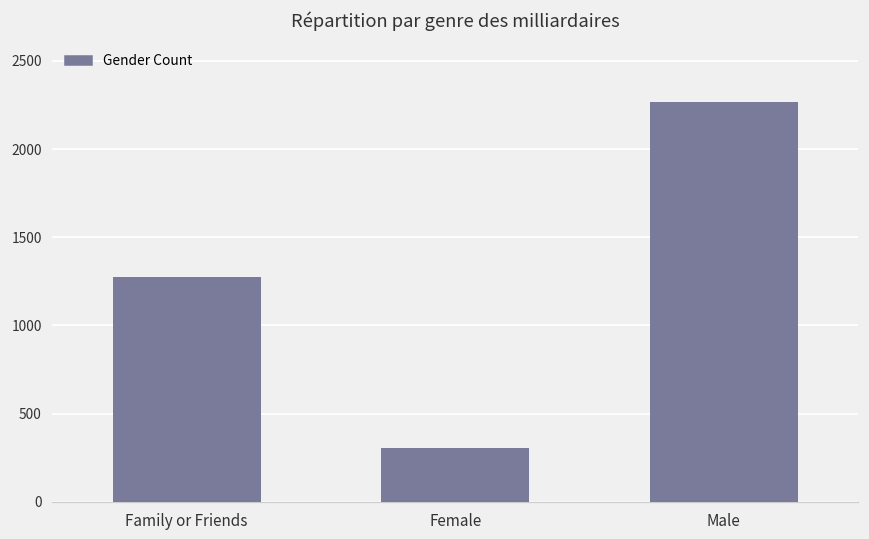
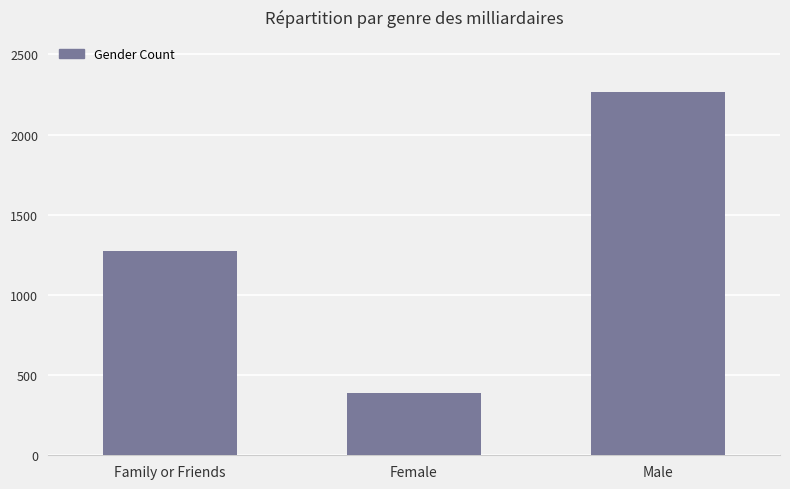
Female: 300 -> 390
